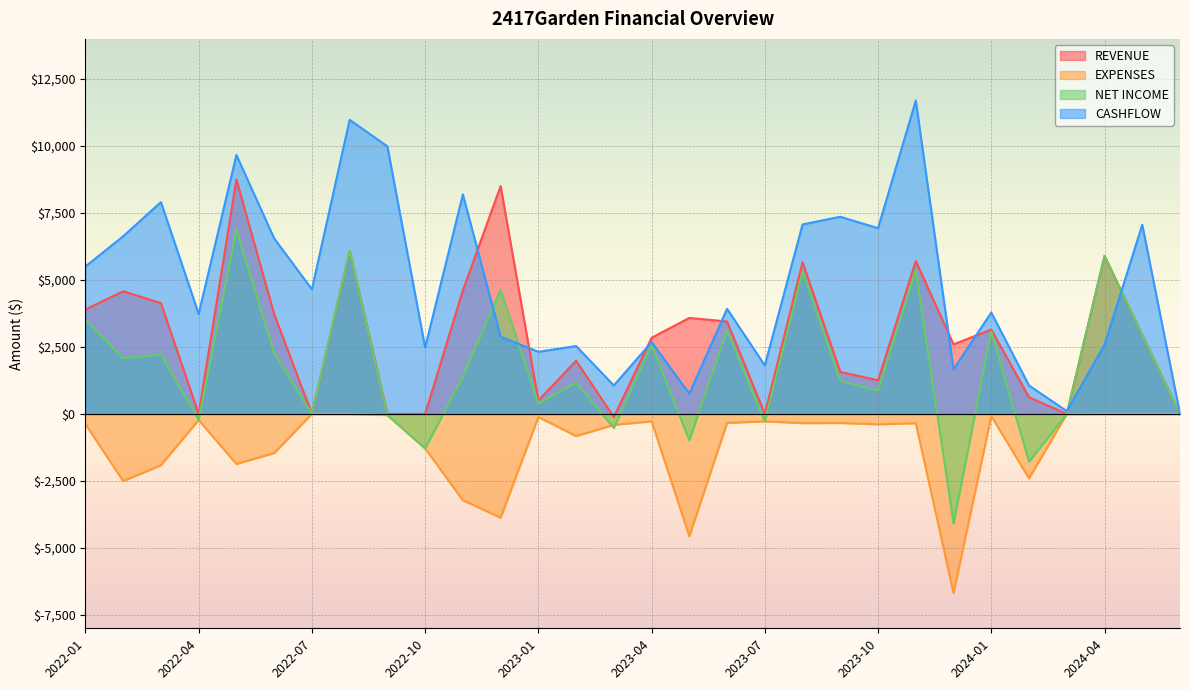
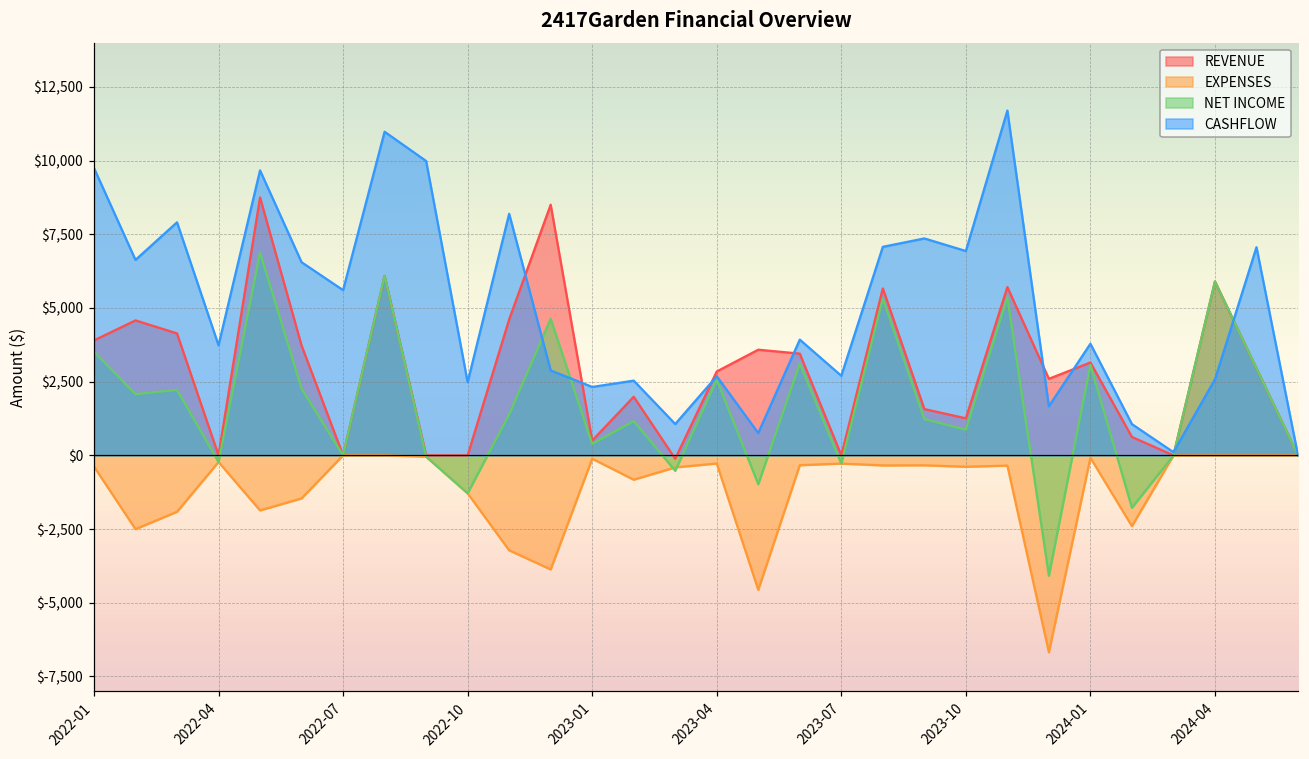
CASHFLOW, 2022-01: $5,500 -> $9,700
CASHFLOW, 2022-07: $4,700 -> $5,600
CASHFLOW, 2023-07: $1,800 -> $2,700
